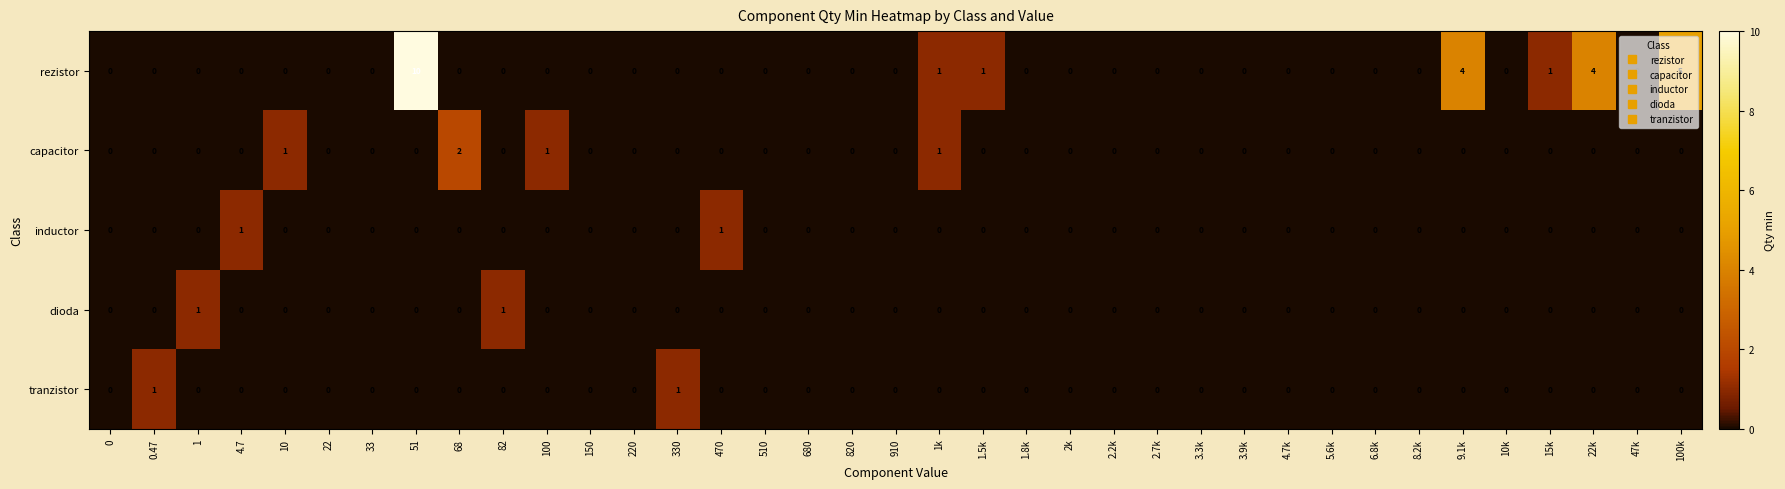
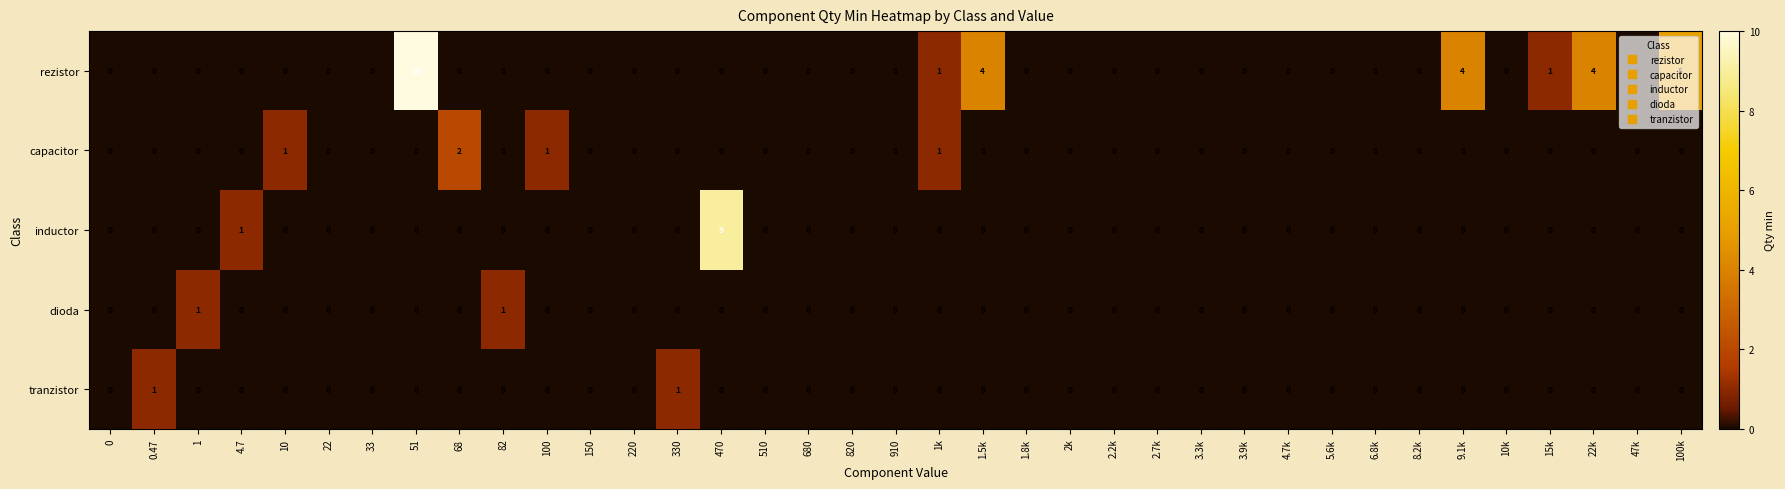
rezistor, 1.5k: 1 -> 4
inductor, 470: 1 -> 9
